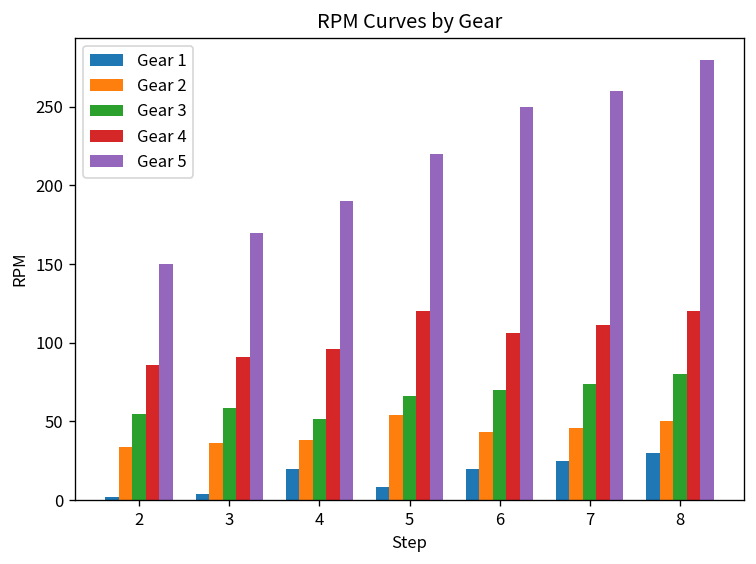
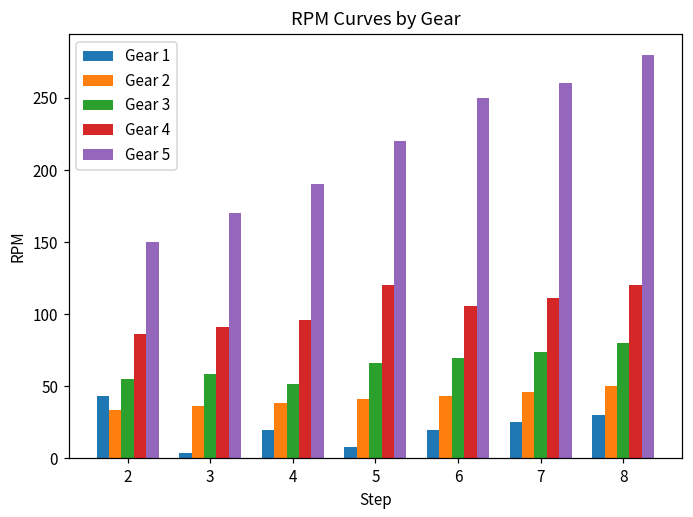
Gear 1, 2: 2 -> 43
Gear 2, 5: 54 -> 41
